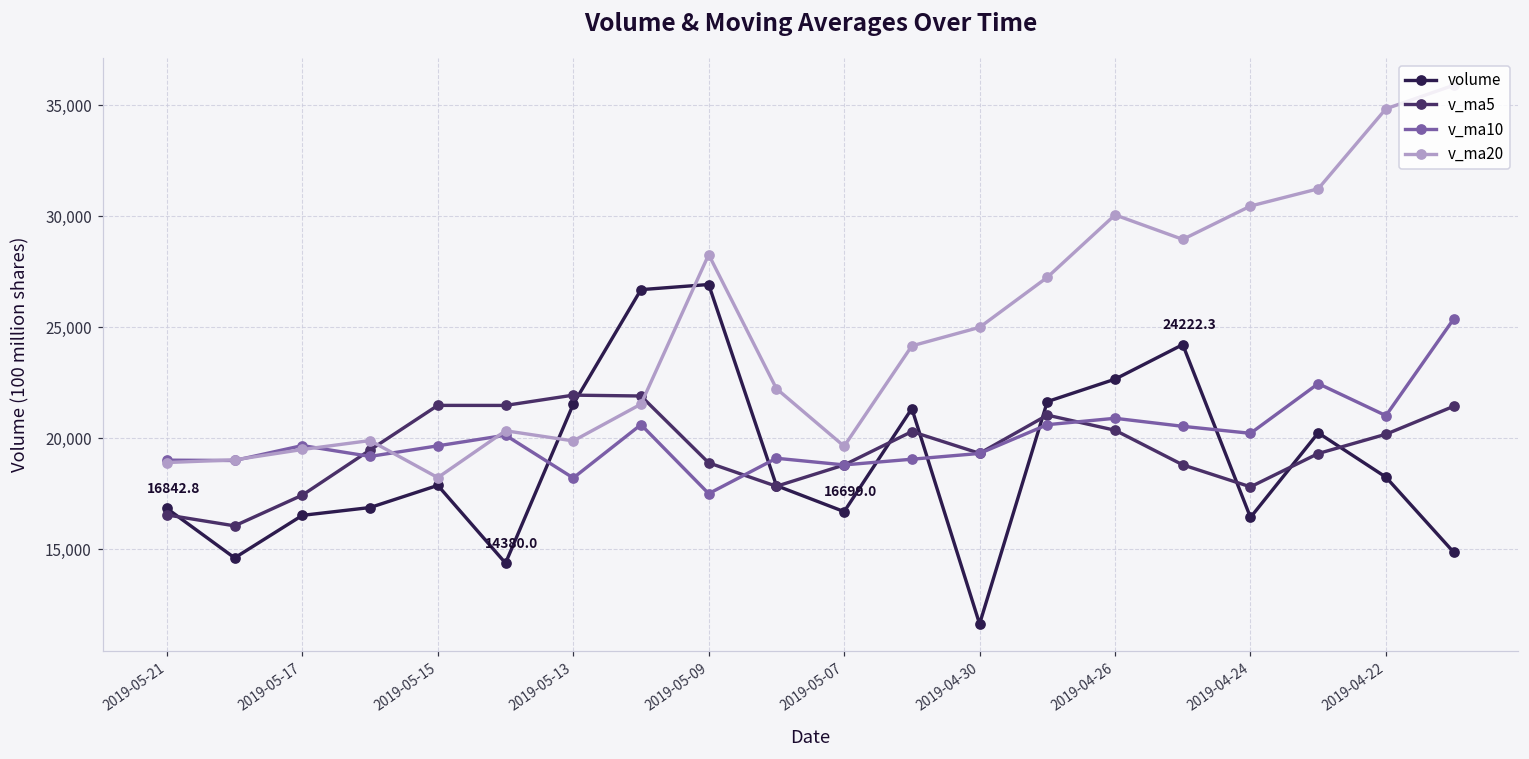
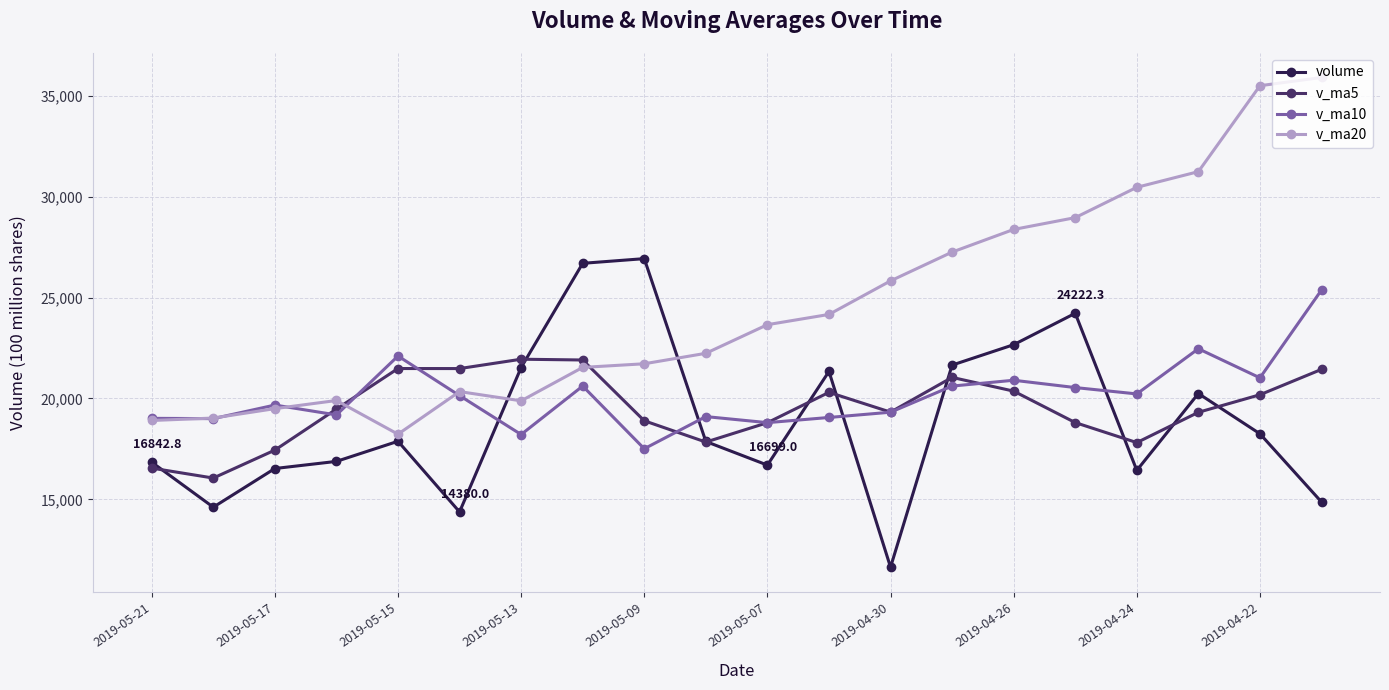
v_ma10, 2019-05-15: 19,700 -> 22,100
v_ma20, 2019-05-09: 28,300 -> 21,700
v_ma20, 2019-05-07: 19,600 -> 23,700
v_ma20, 2019-04-30: 25,000 -> 25,800
v_ma20, 2019-04-26: 30,100 -> 28,400
v_ma20, 2019-04-22: 34,800 -> 35,500
